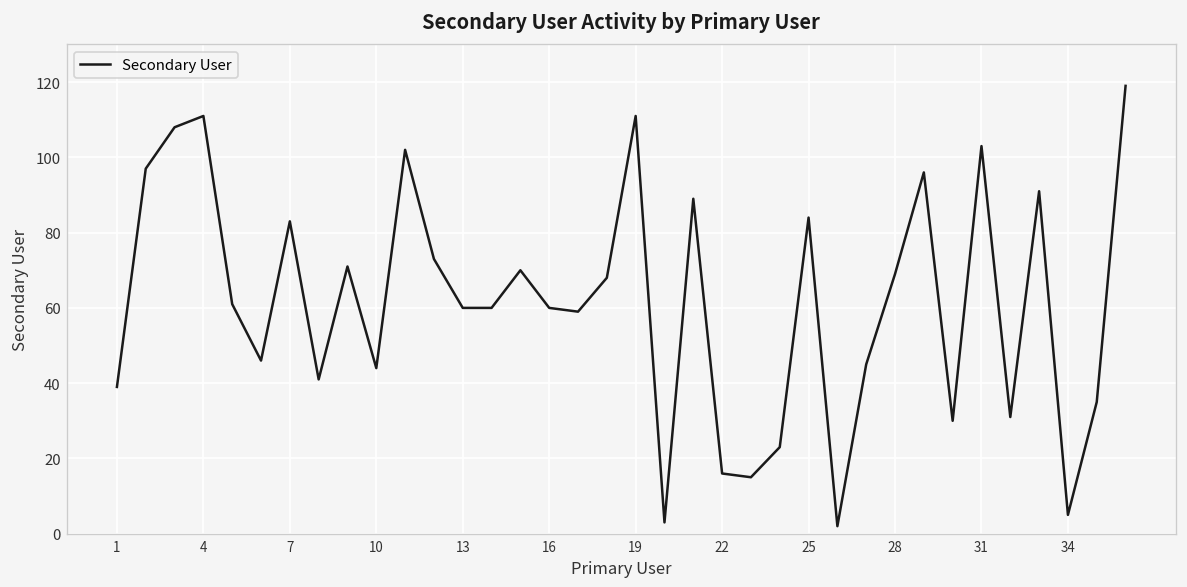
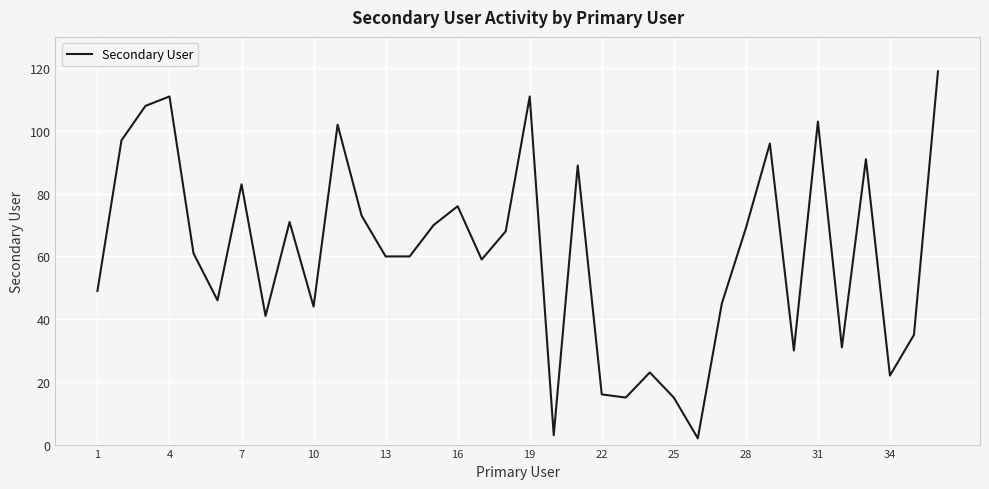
1: 39 -> 49
16: 60 -> 76
25: 84 -> 15
34: 5 -> 22
